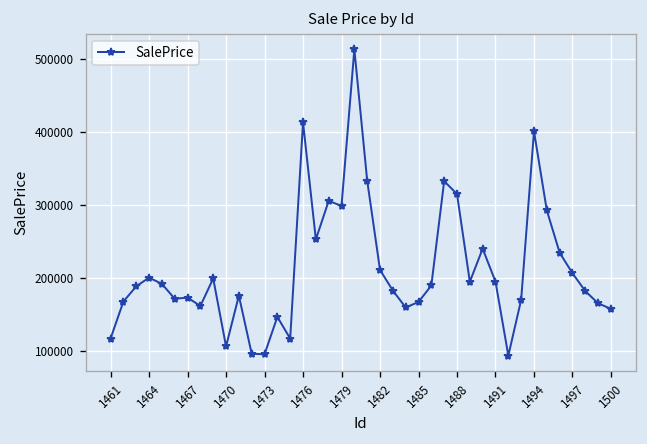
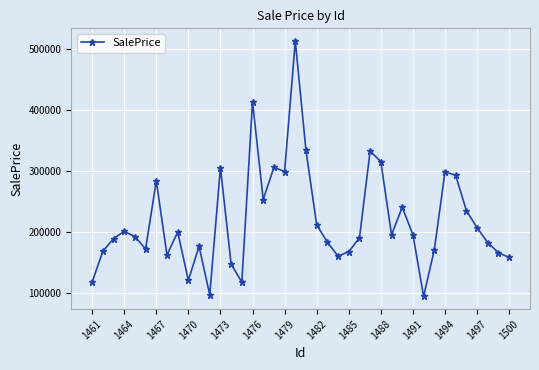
1467: 170000 -> 280000
1470: 110000 -> 120000
1473: 100000 -> 310000
1494: 400000 -> 300000
